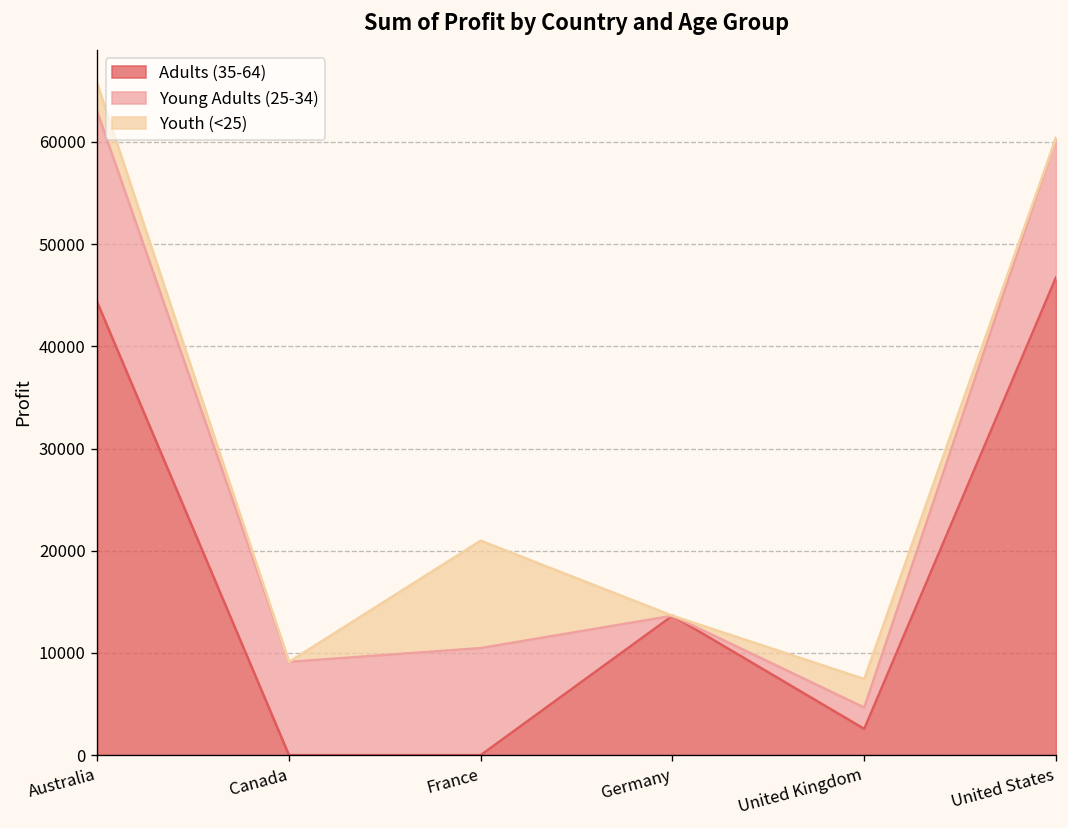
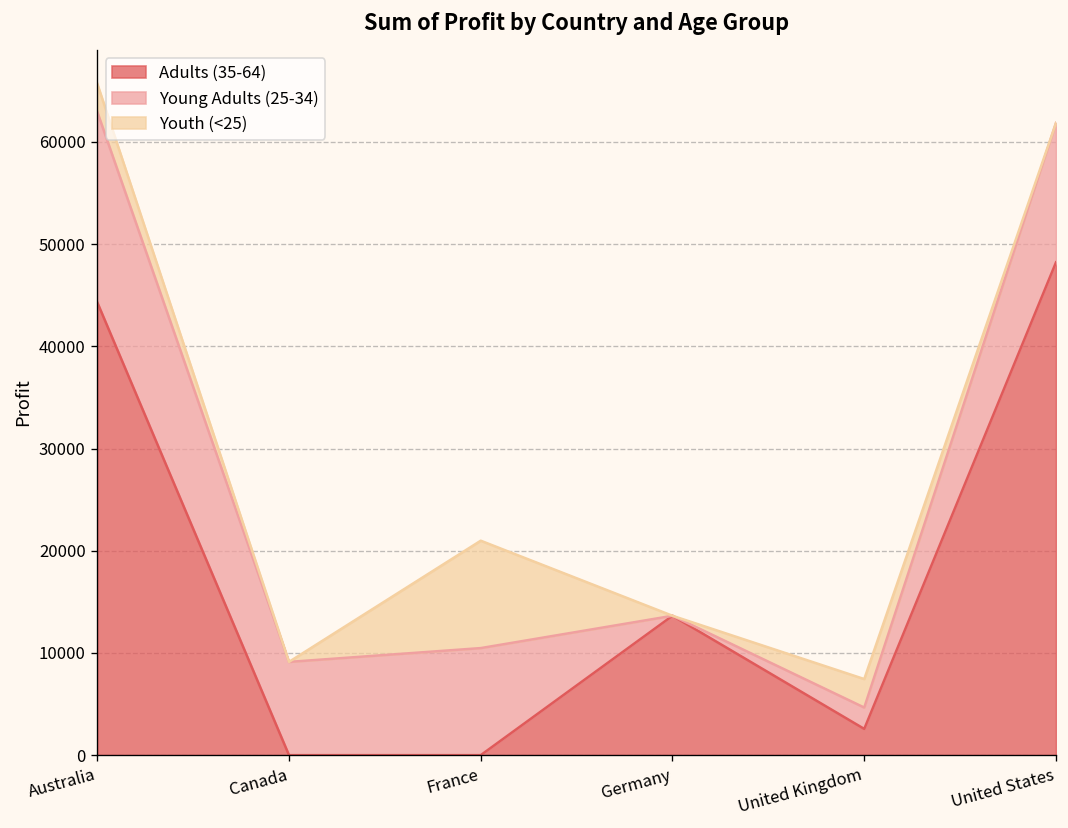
Adults (35-64), United States: 47000 -> 48000
